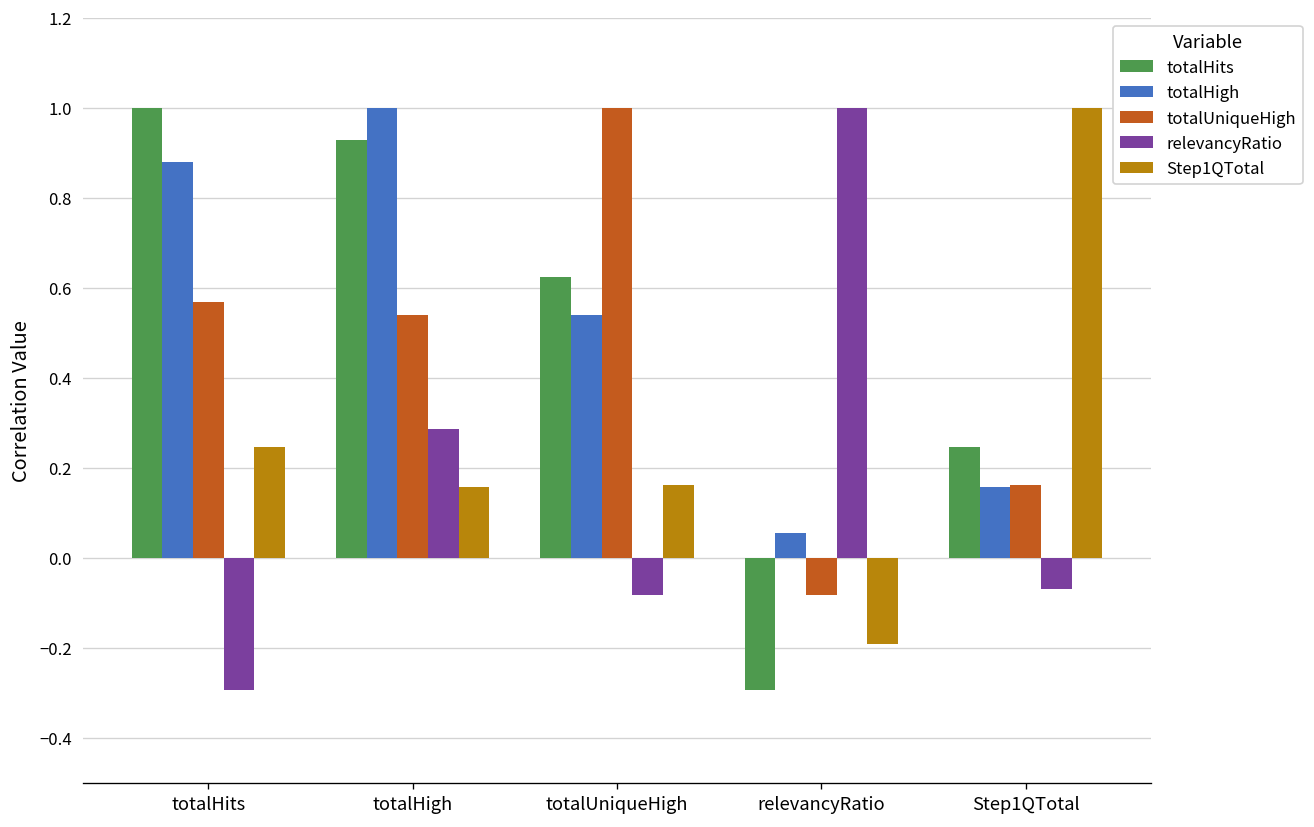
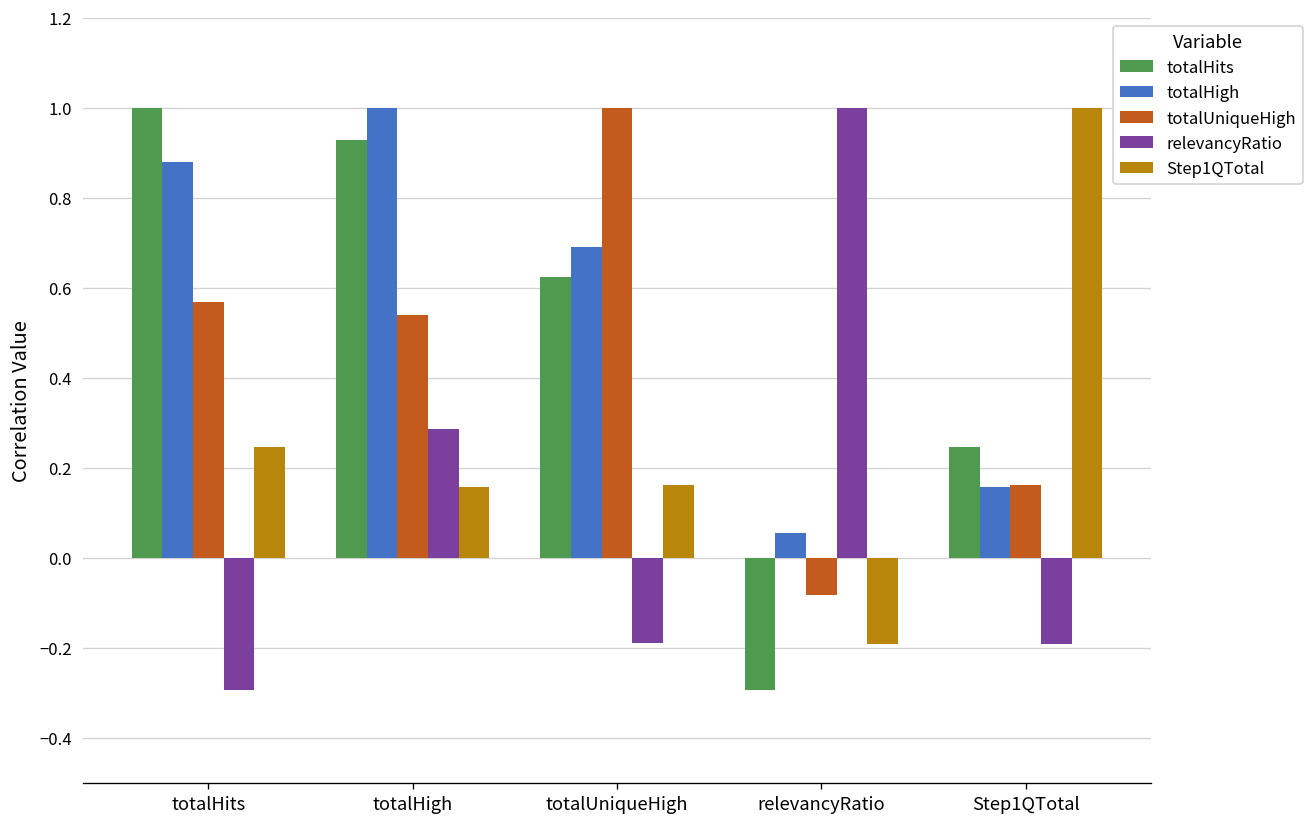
totalHigh, totalUniqueHigh: 0.54 -> 0.69
relevancyRatio, totalUniqueHigh: -0.08 -> -0.19
relevancyRatio, Step1QTotal: -0.07 -> -0.19
